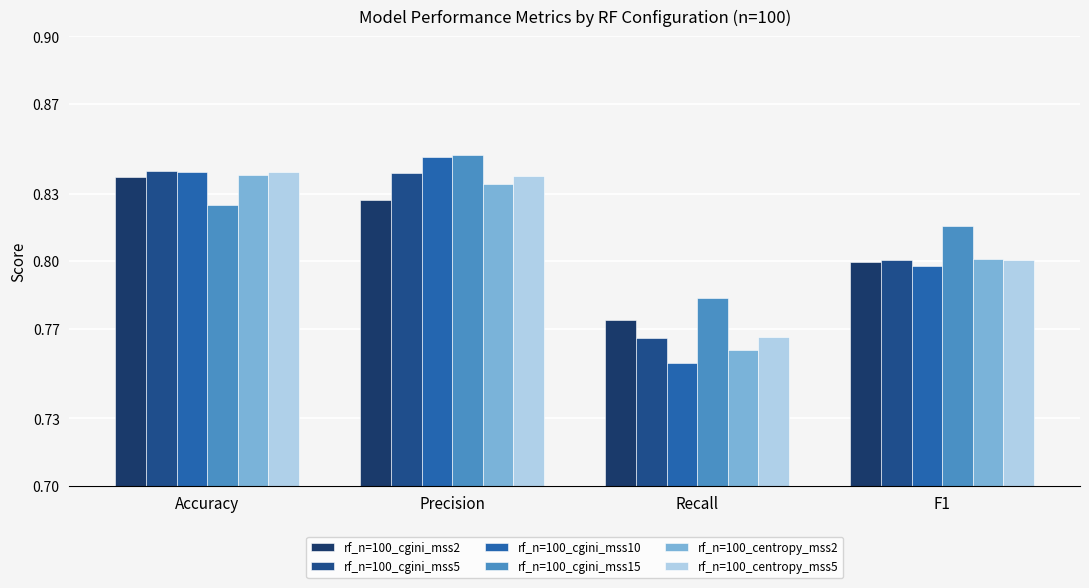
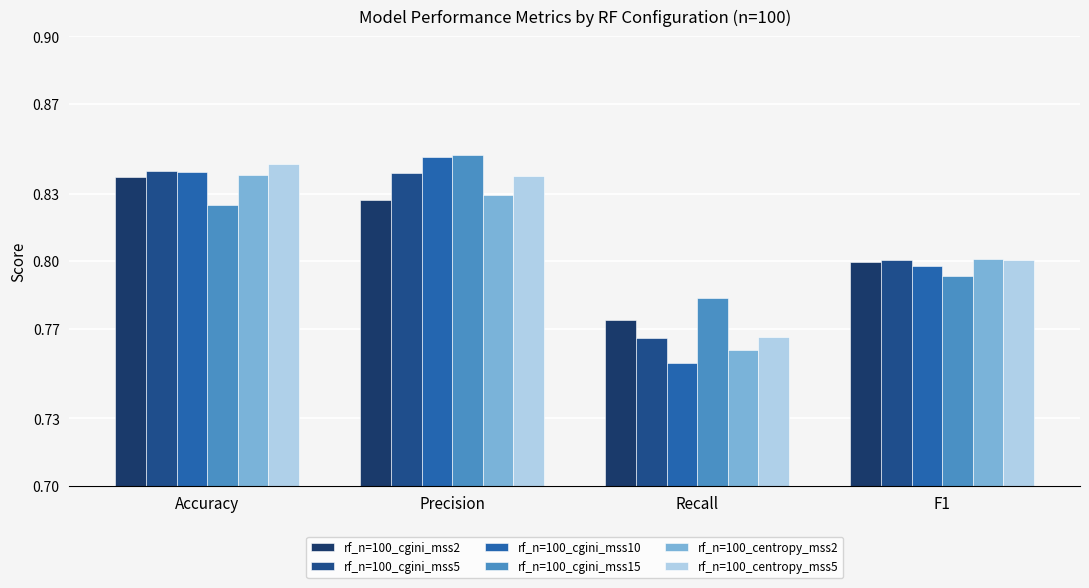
rf_n=100_centropy_mss5, Accuracy: 0.840 -> 0.843
rf_n=100_centropy_mss2, Precision: 0.834 -> 0.830
rf_n=100_cgini_mss15, F1: 0.816 -> 0.794
